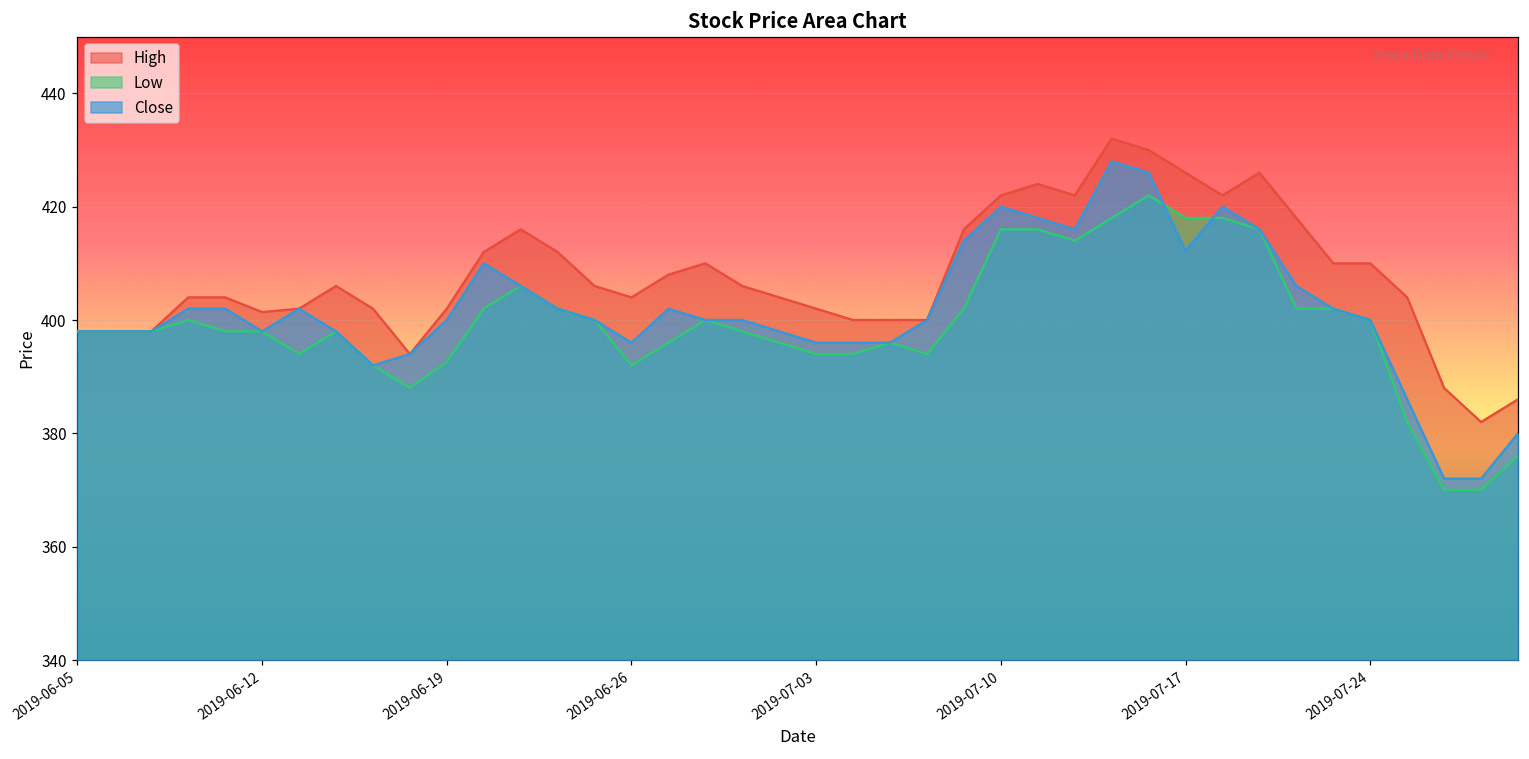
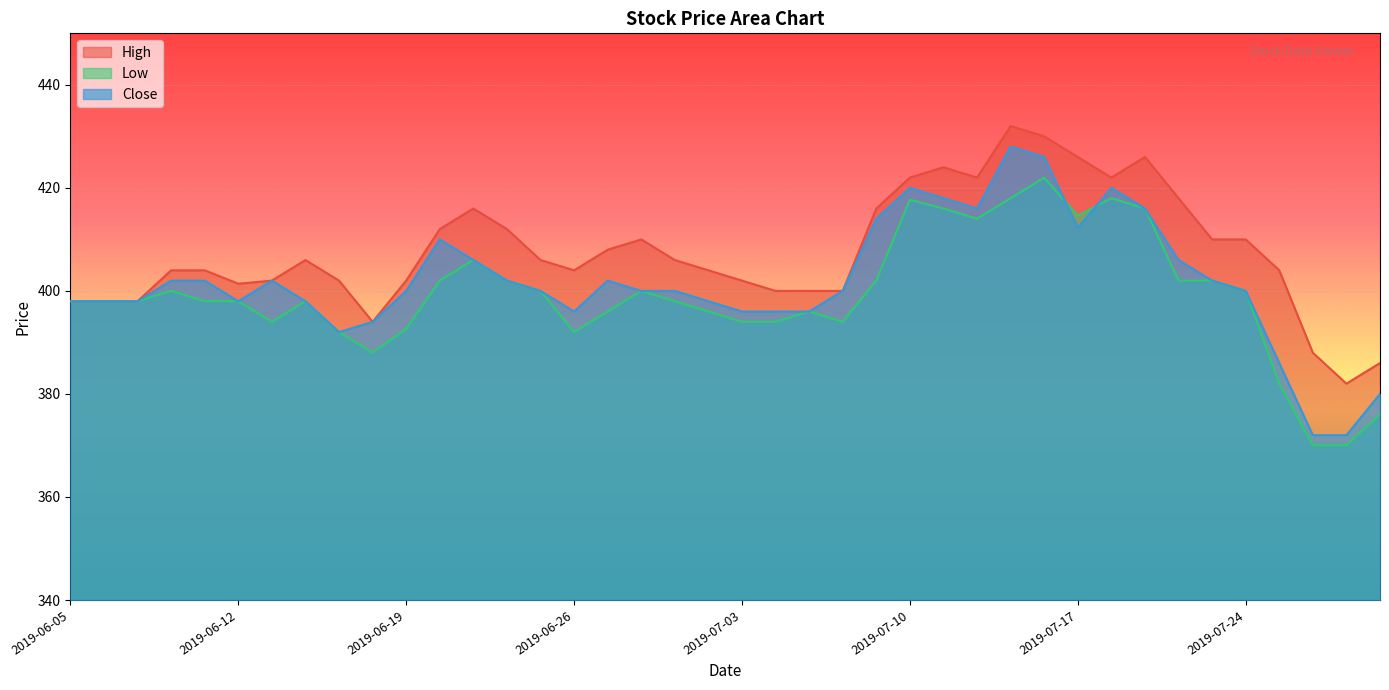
Low, 2019-07-10: 416 -> 418
Low, 2019-07-17: 418 -> 415
